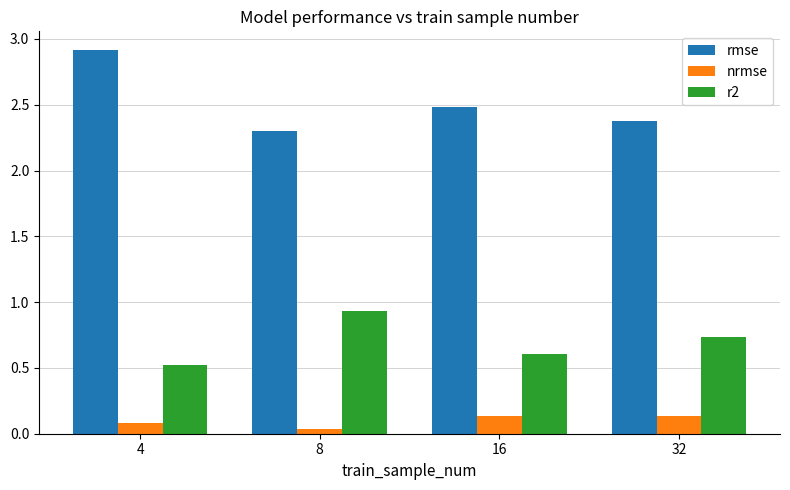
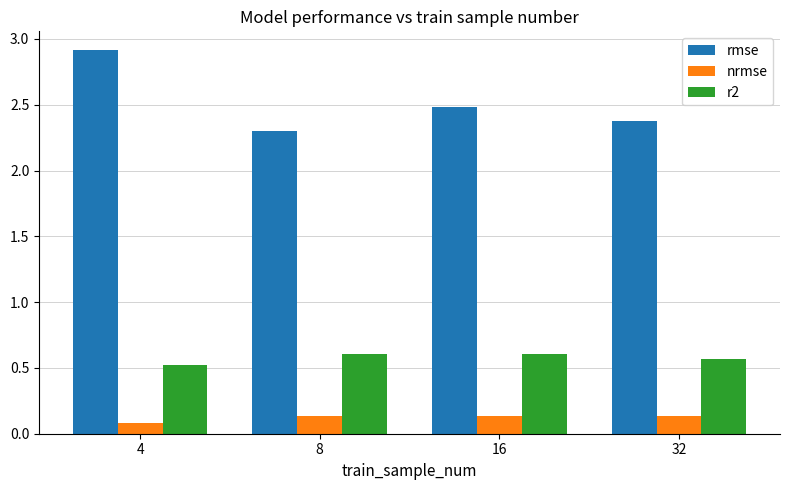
nrmse, 8: 0.04 -> 0.13
r2, 8: 0.93 -> 0.61
r2, 32: 0.73 -> 0.57
